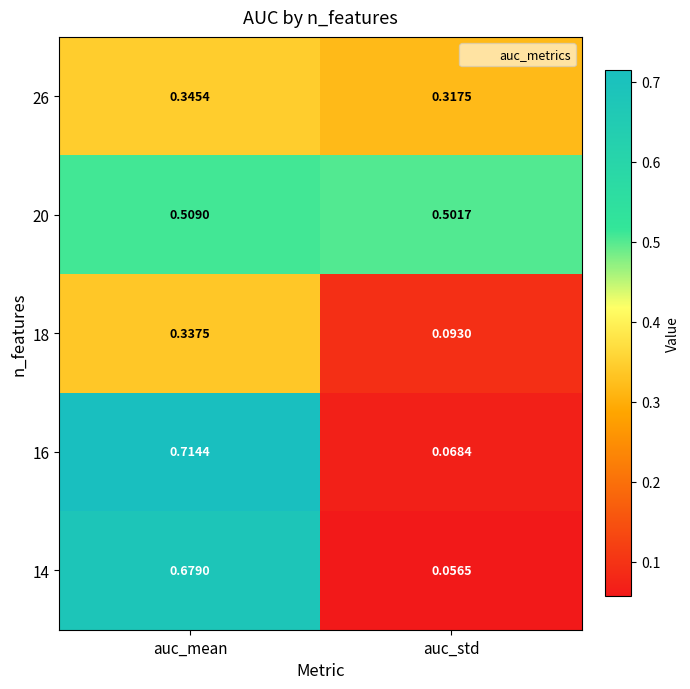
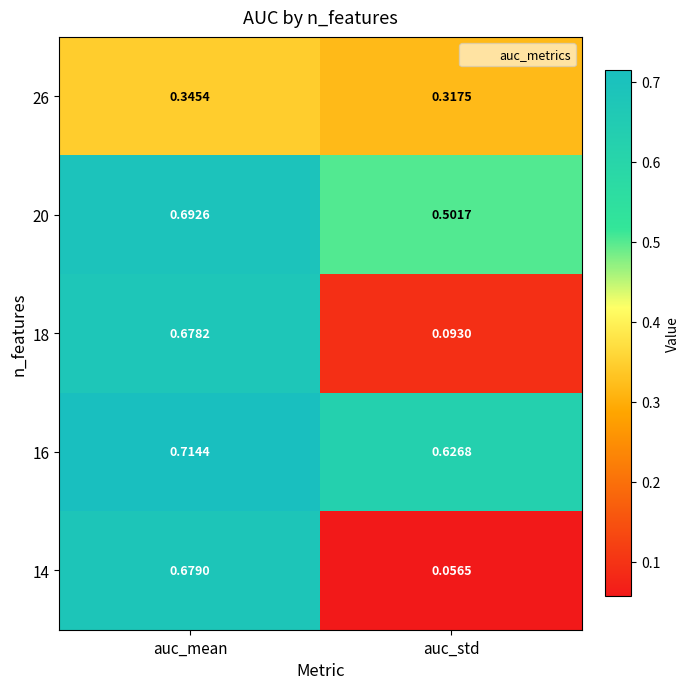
20, auc_mean: 0.5090 -> 0.6926
18, auc_mean: 0.3375 -> 0.6782
16, auc_std: 0.0684 -> 0.6268
